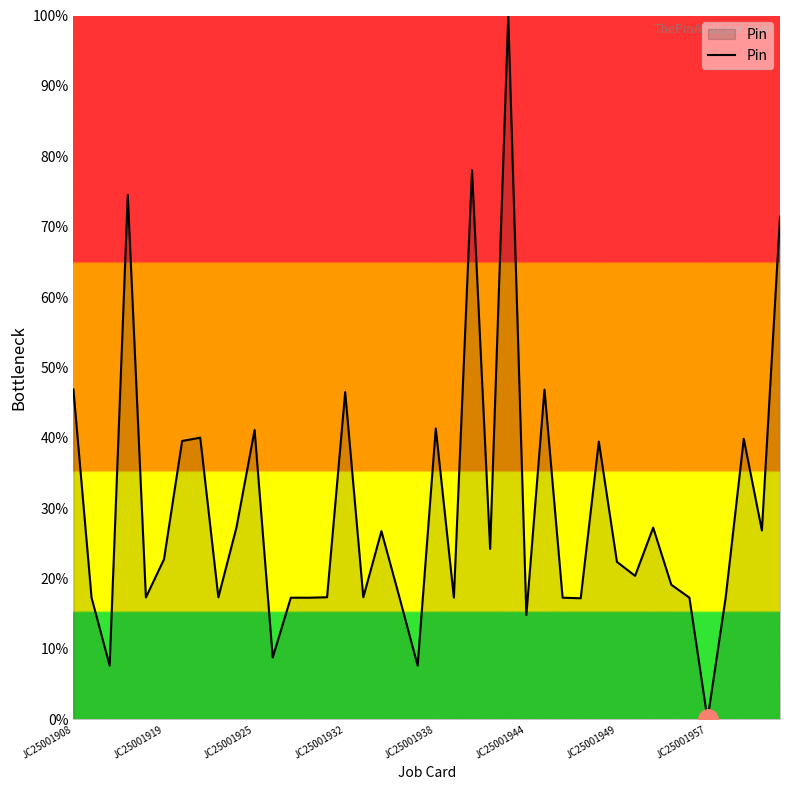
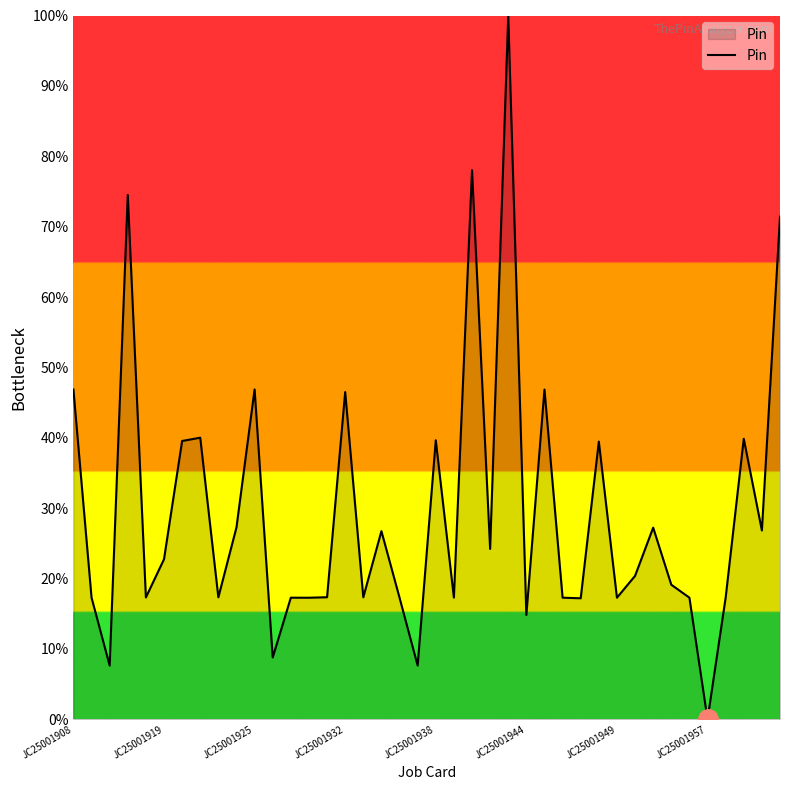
Pin, JC25001925: 41% -> 47%
Pin, JC25001938: 41% -> 40%
Pin, JC25001949: 22% -> 17%
